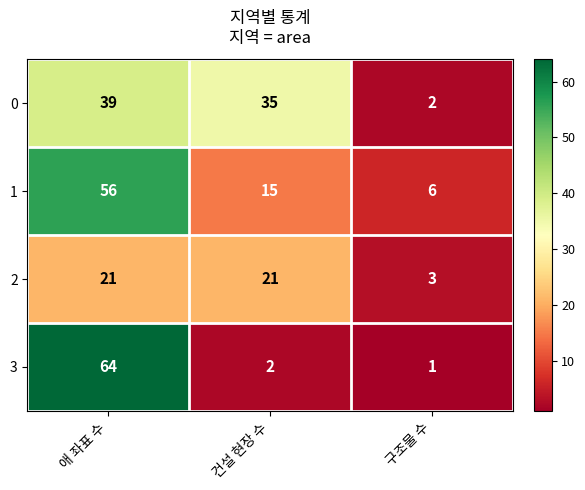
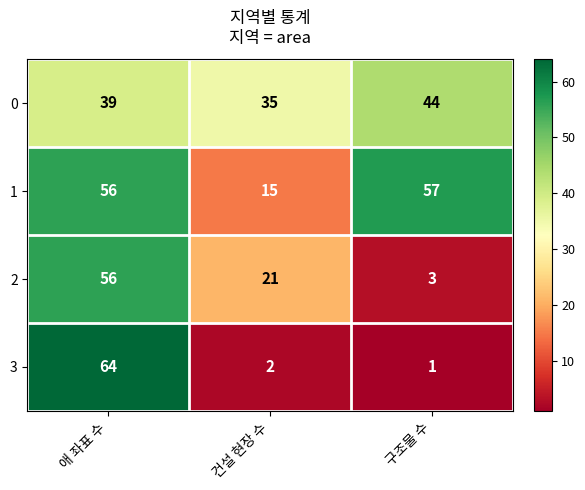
0, 구조물 수: 2 -> 44
1, 구조물 수: 6 -> 57
2, 애 좌표 수: 21 -> 56
